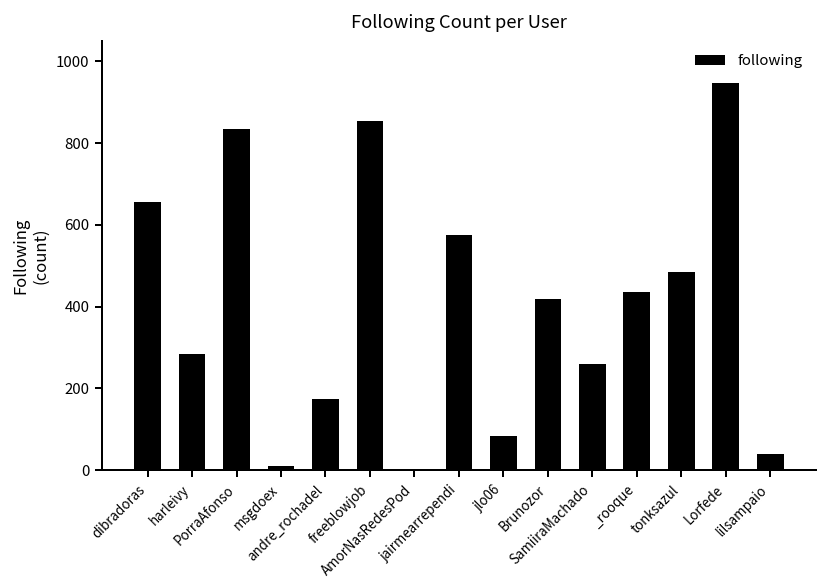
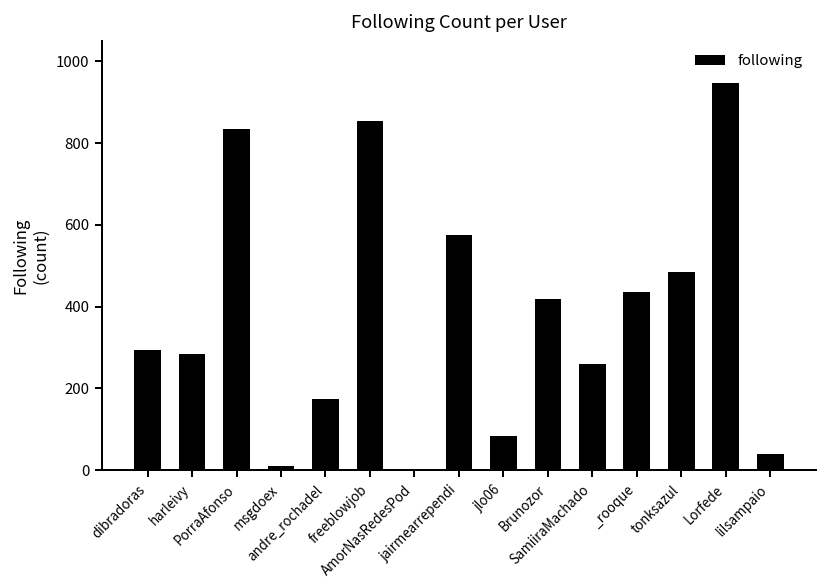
dibradoras: 660 -> 290
